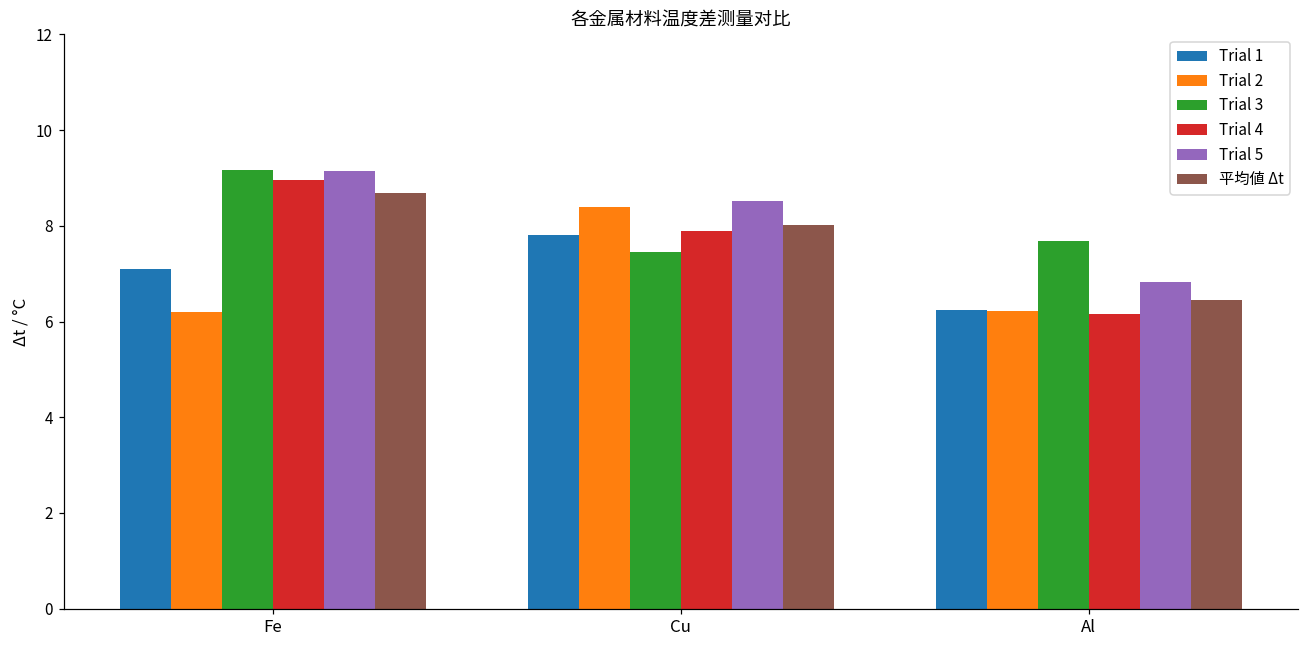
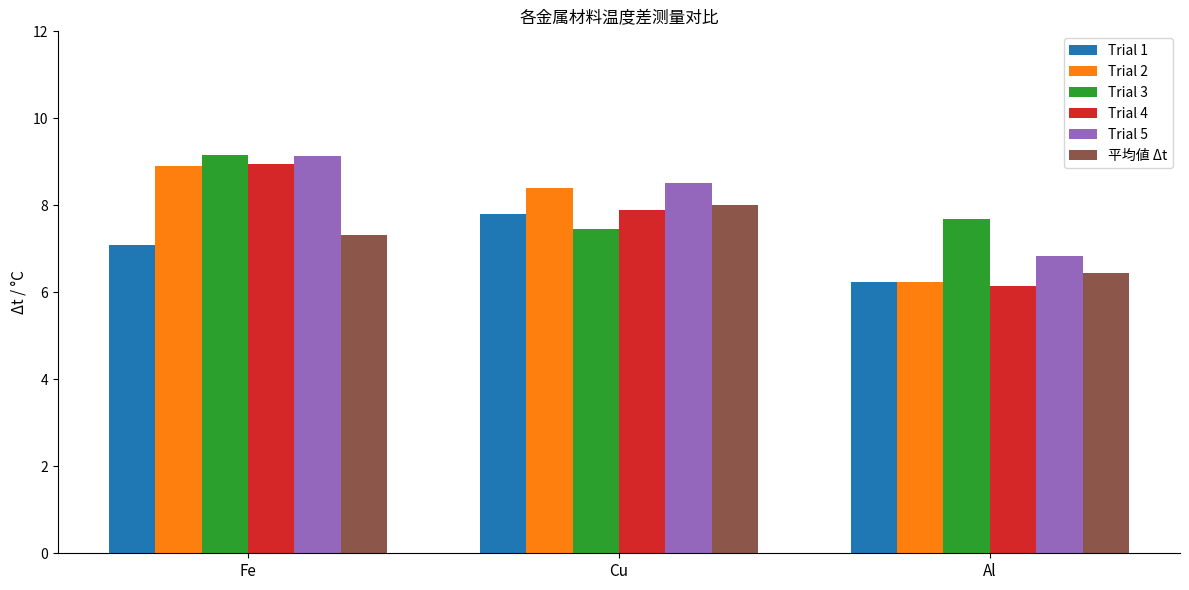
Trial 2, Fe: 6.2 -> 8.9
平均値 Δt, Fe: 8.7 -> 7.3
